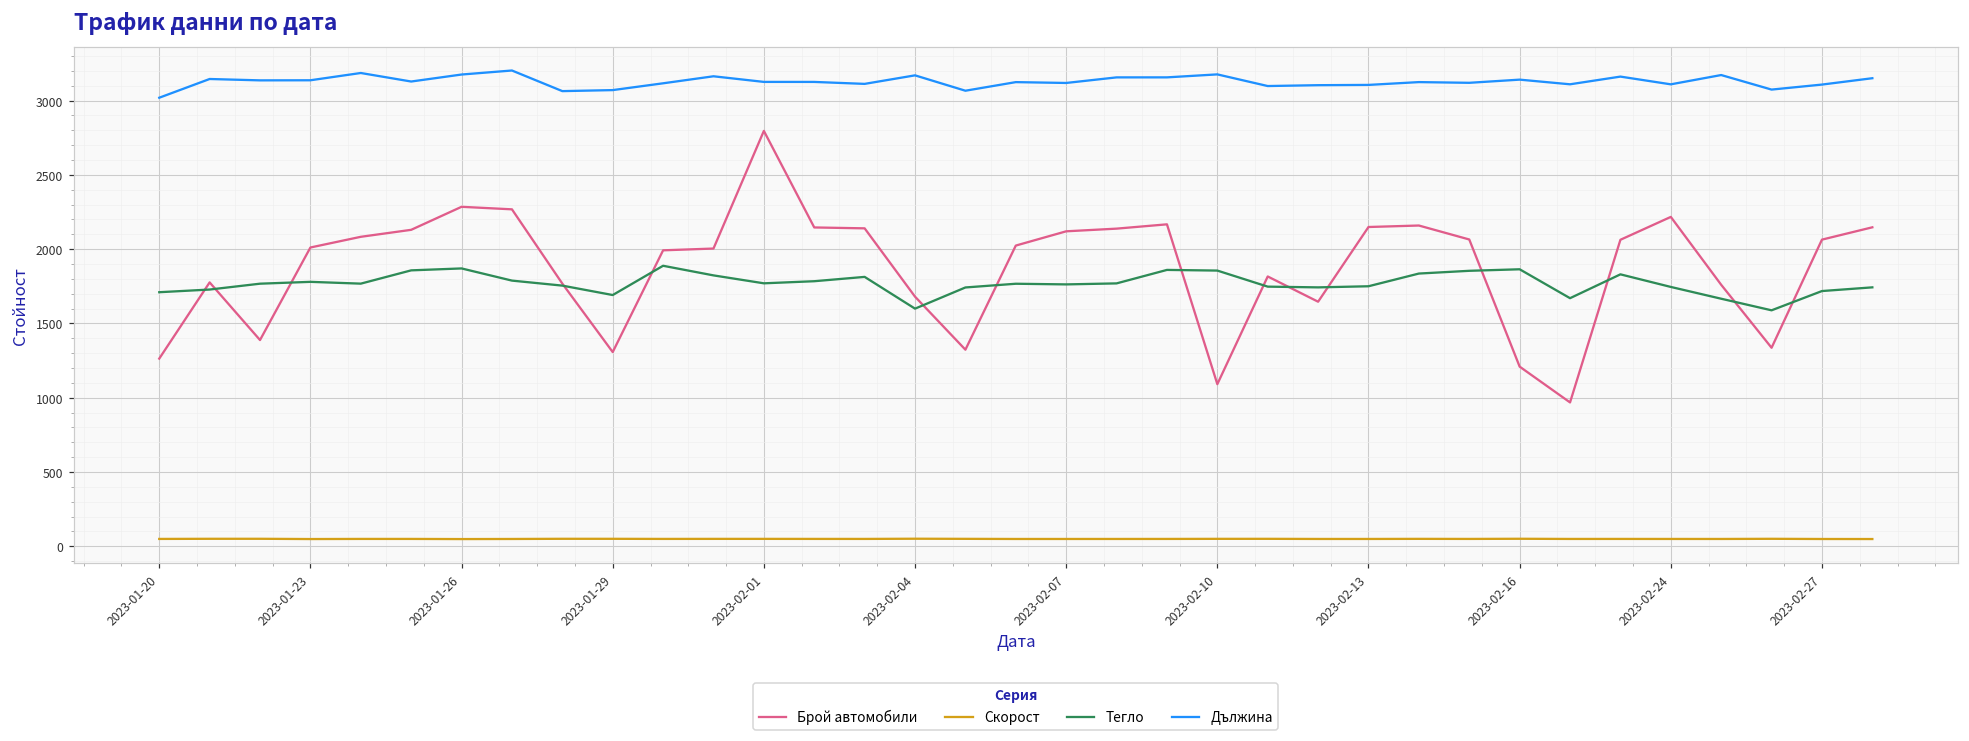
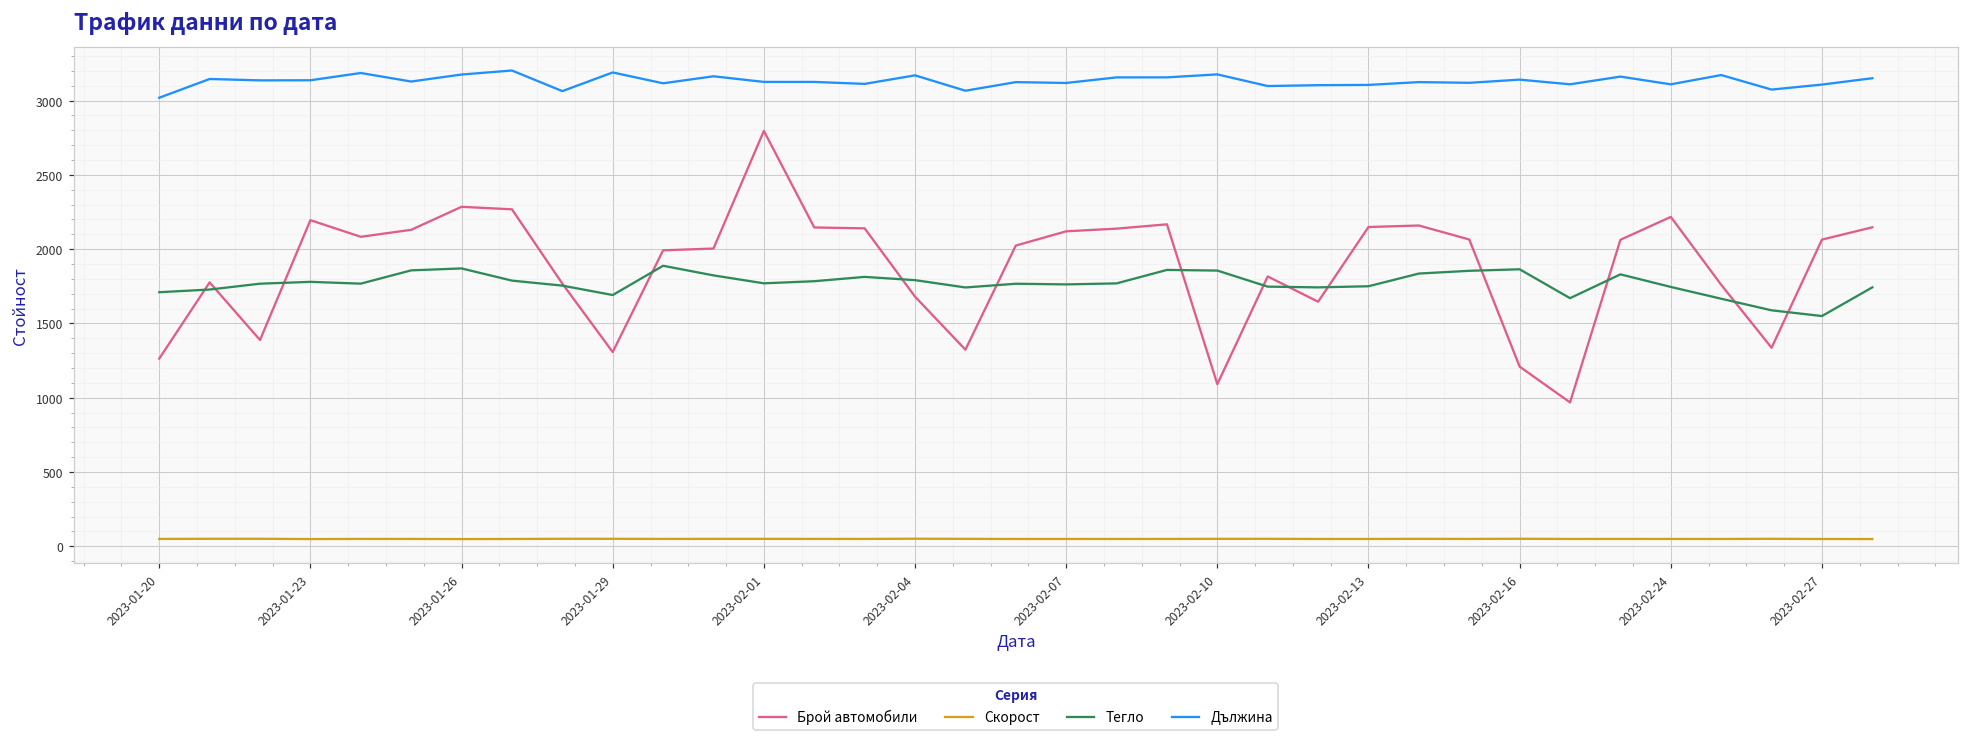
Брой автомобили, 2023-01-23: 2010 -> 2200
Дължина, 2023-01-29: 3070 -> 3190
Тегло, 2023-02-04: 1600 -> 1790
Тегло, 2023-02-27: 1720 -> 1550
